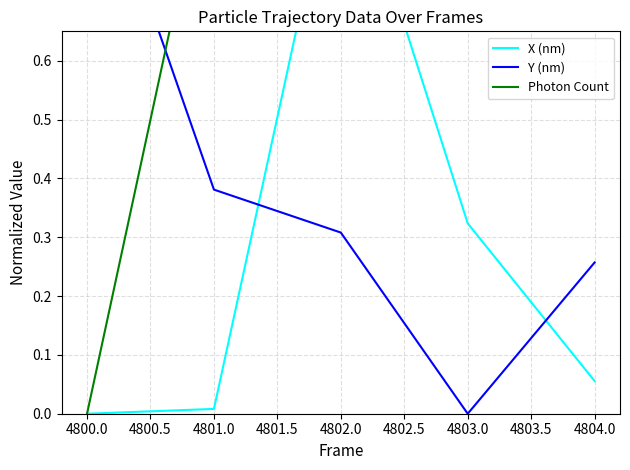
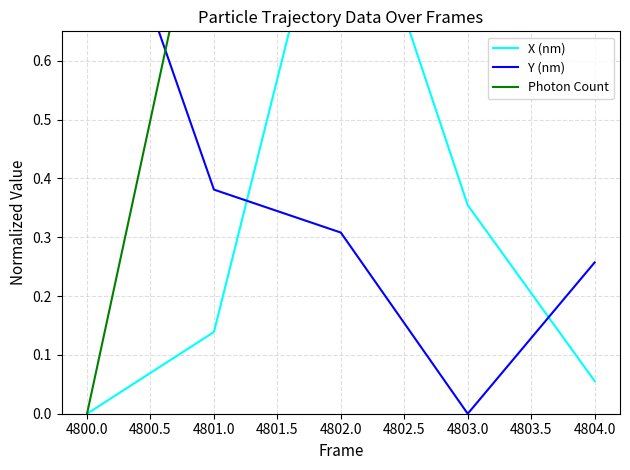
X (nm), 4801.0: 0.01 -> 0.14
X (nm), 4803.0: 0.32 -> 0.35
